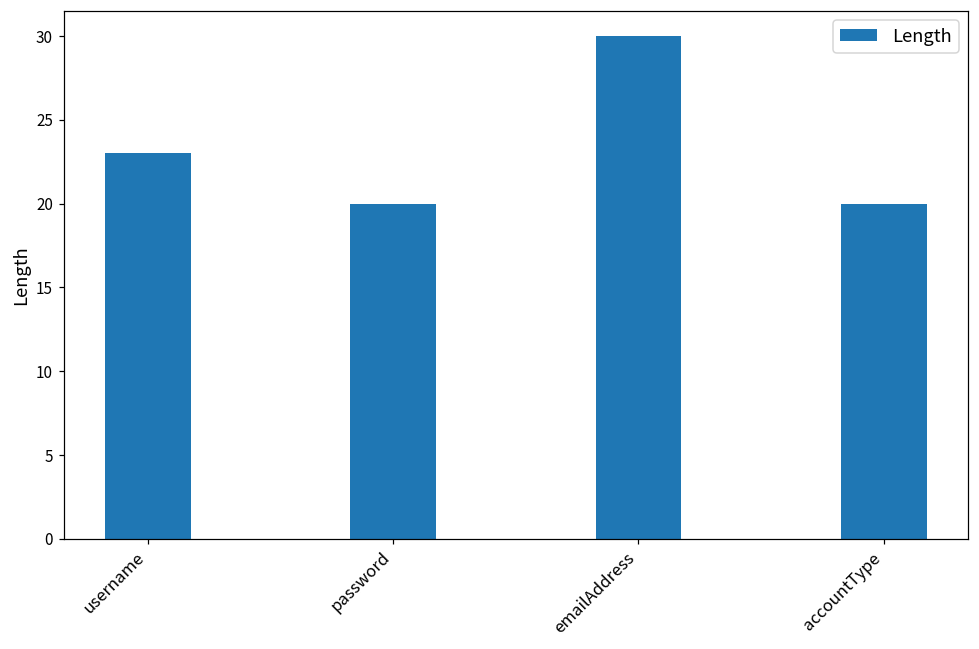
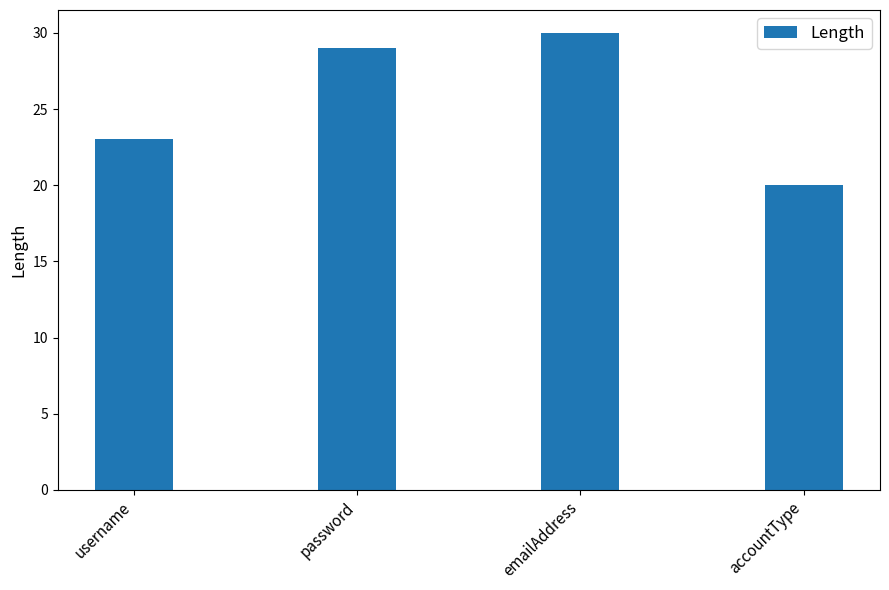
password: 20 -> 29
